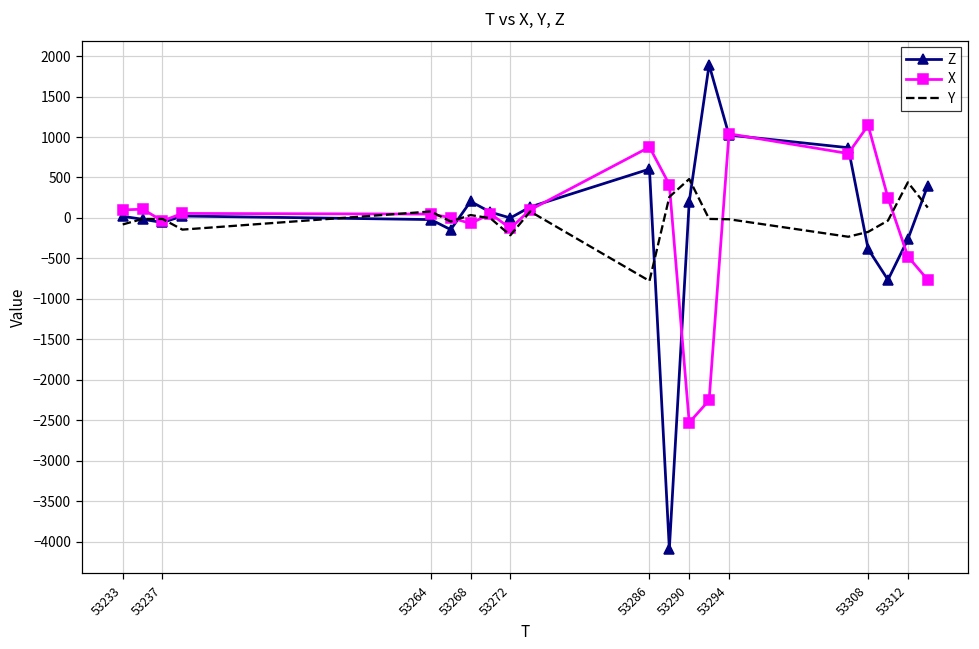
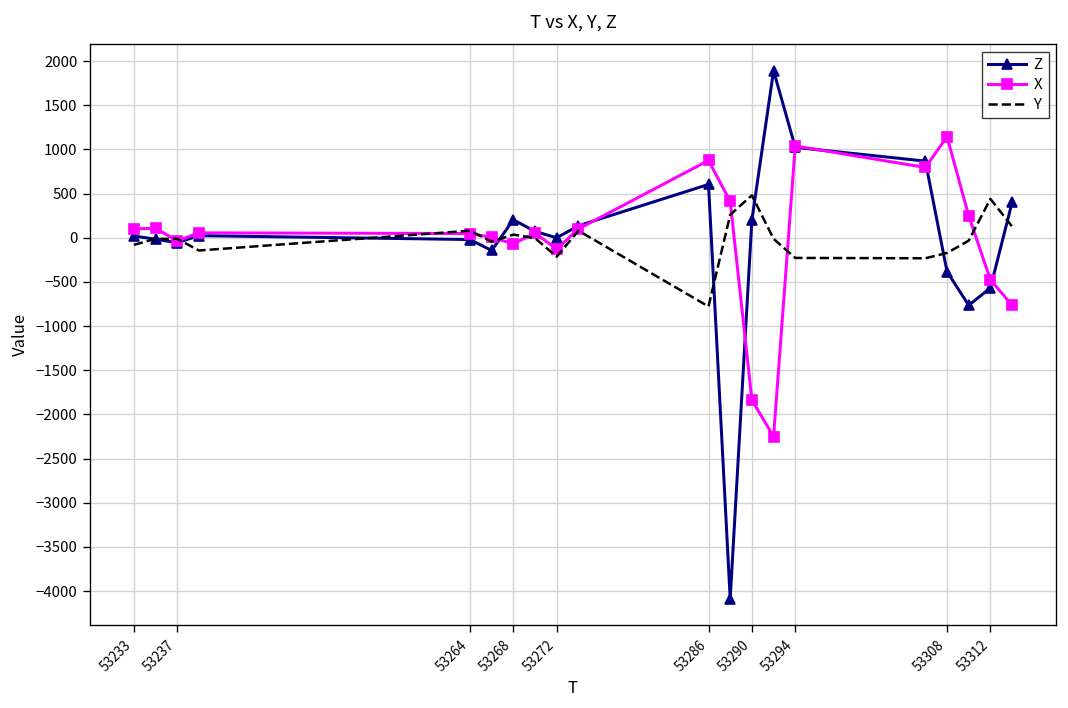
X, 53290: -2500 -> -1800
Y, 53294: 0 -> -200
Z, 53312: -300 -> -600
